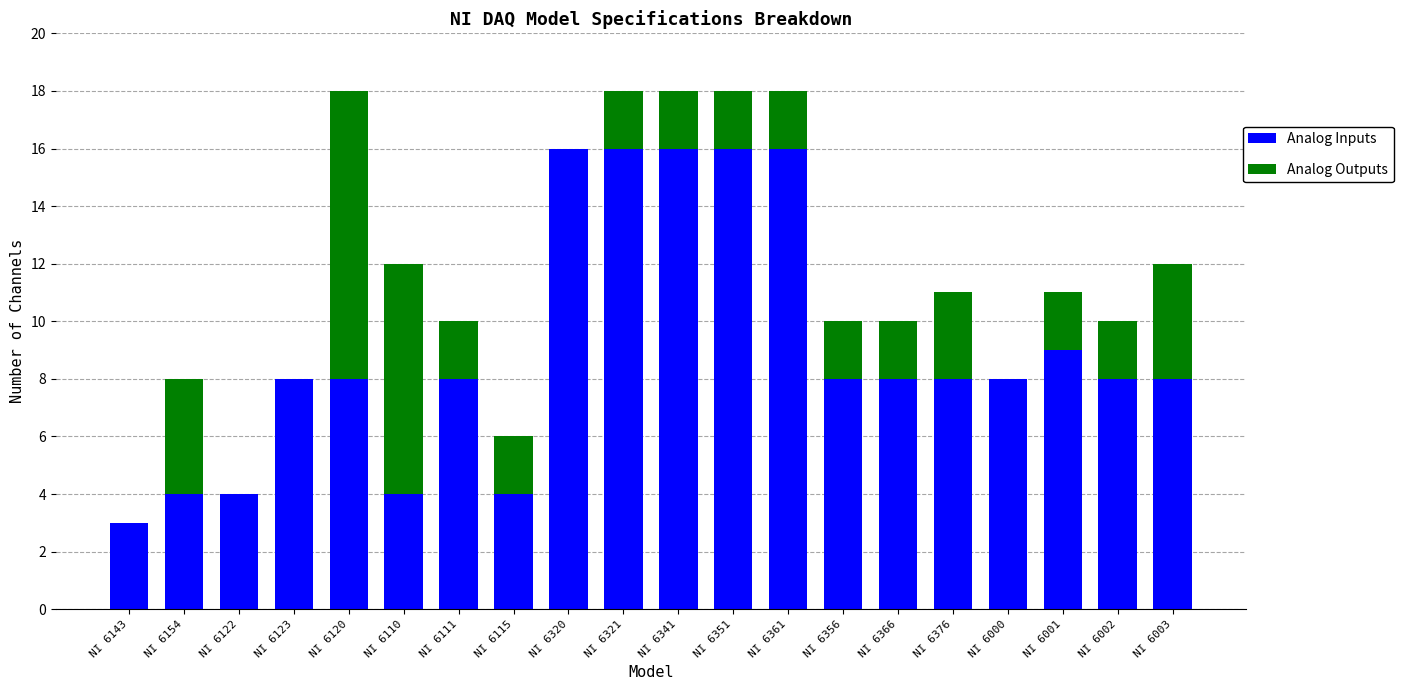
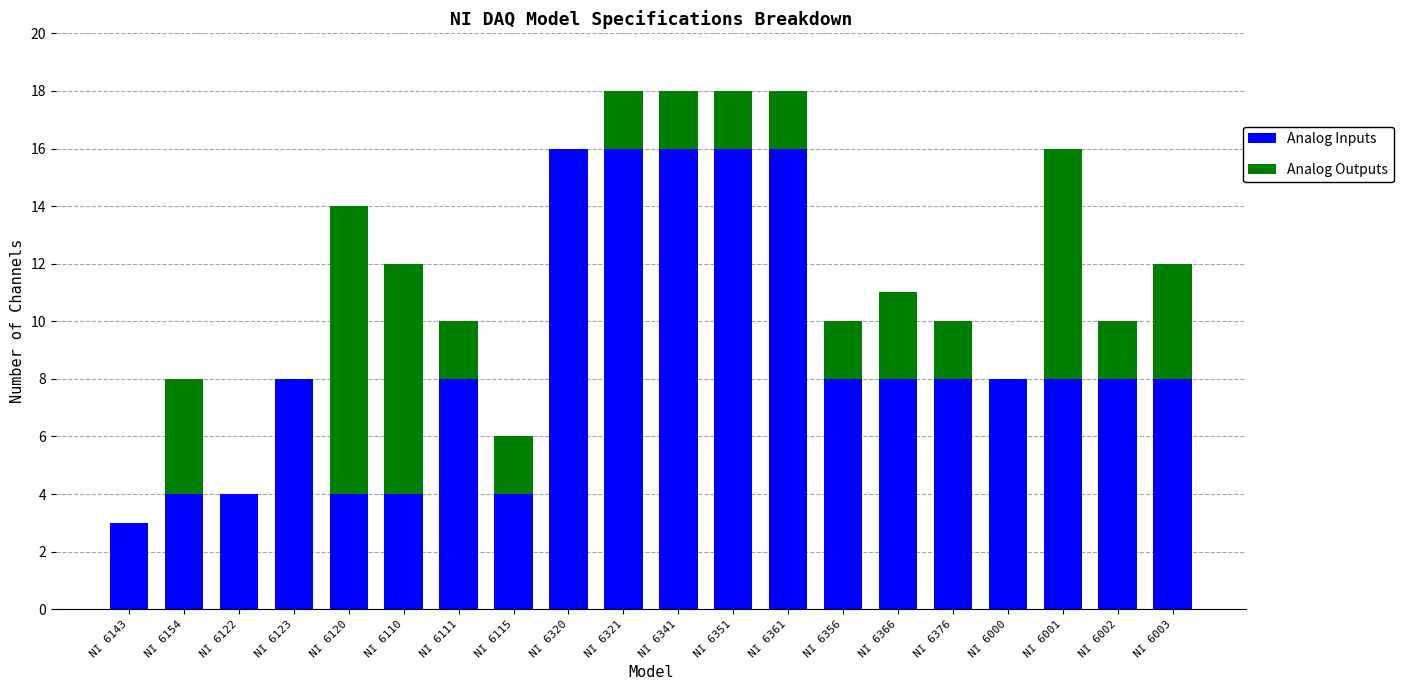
Analog Inputs, NI 6120: 8 -> 4
Analog Outputs, NI 6366: 2 -> 3
Analog Outputs, NI 6376: 3 -> 2
Analog Inputs, NI 6001: 9 -> 8
Analog Outputs, NI 6001: 2 -> 8
